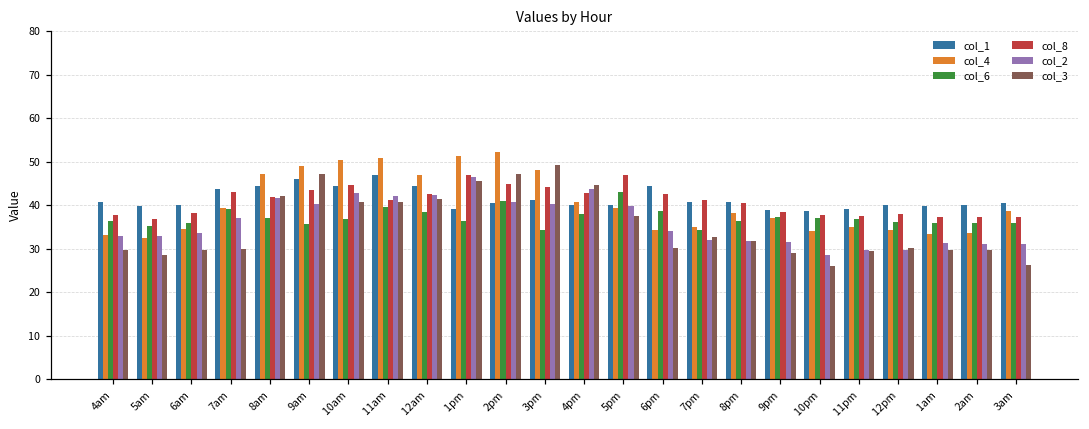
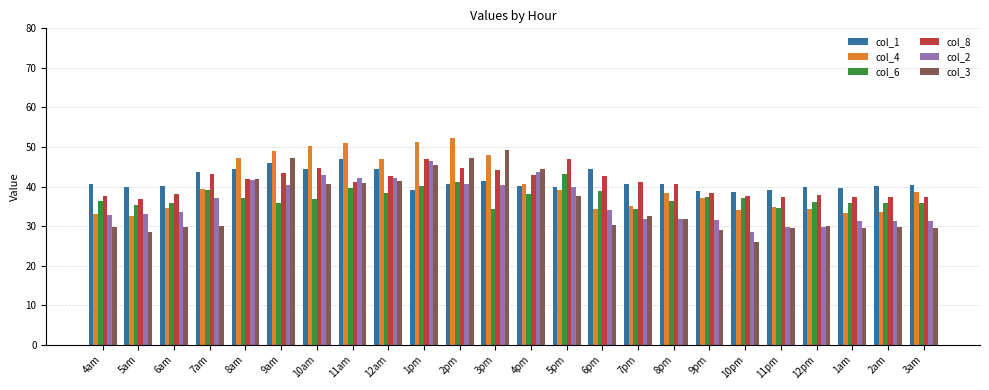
col_6, 1pm: 36 -> 40
col_6, 11pm: 37 -> 35
col_3, 3am: 26 -> 30
